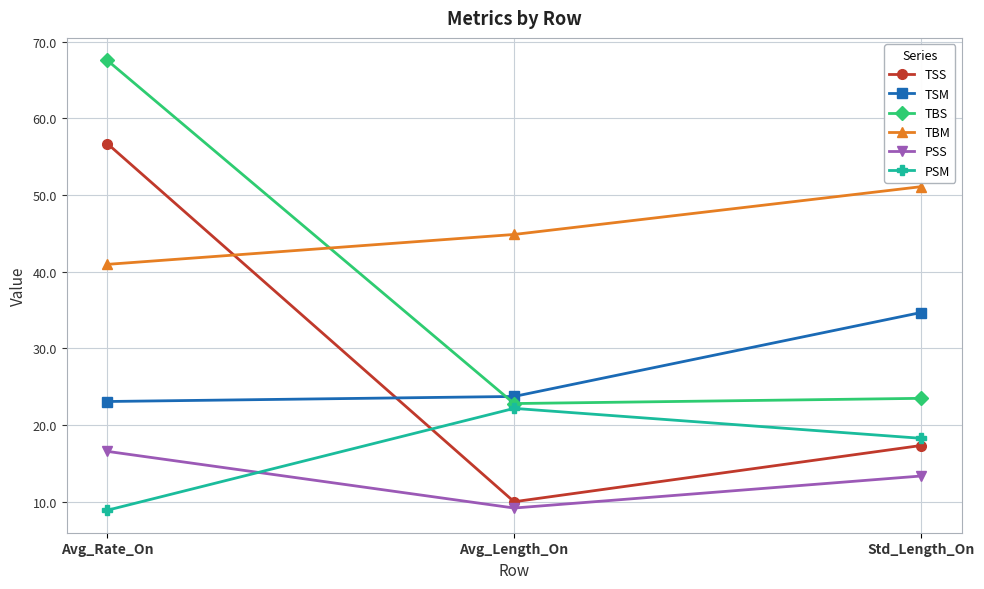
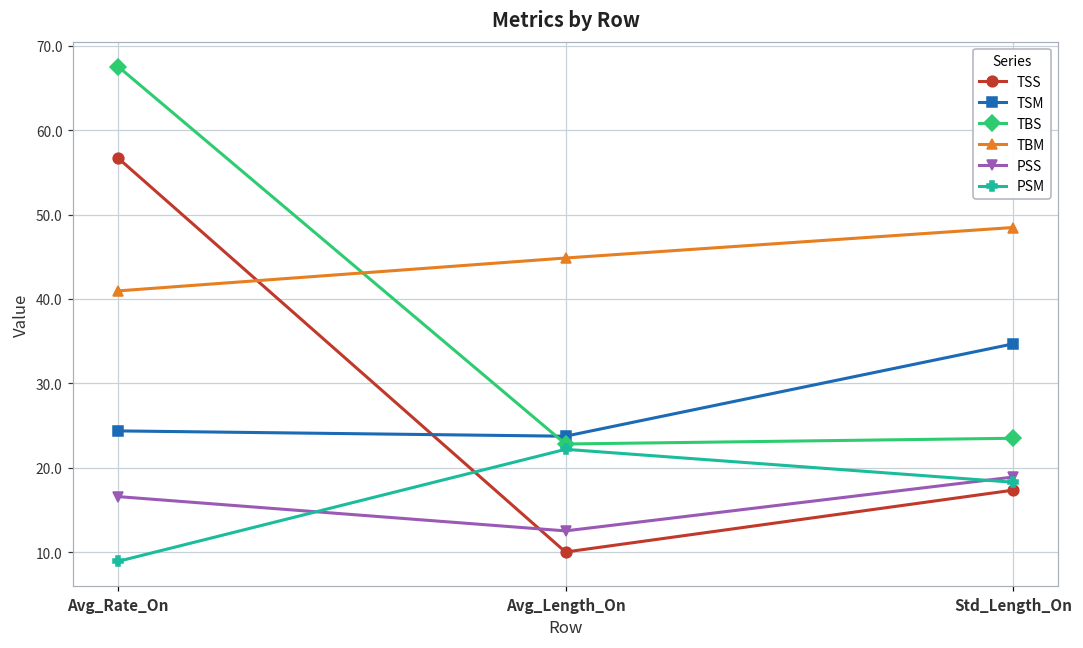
TSM, Avg_Rate_On: 23 -> 24
PSS, Avg_Length_On: 9 -> 13
TBM, Std_Length_On: 51 -> 48
PSS, Std_Length_On: 13 -> 19
